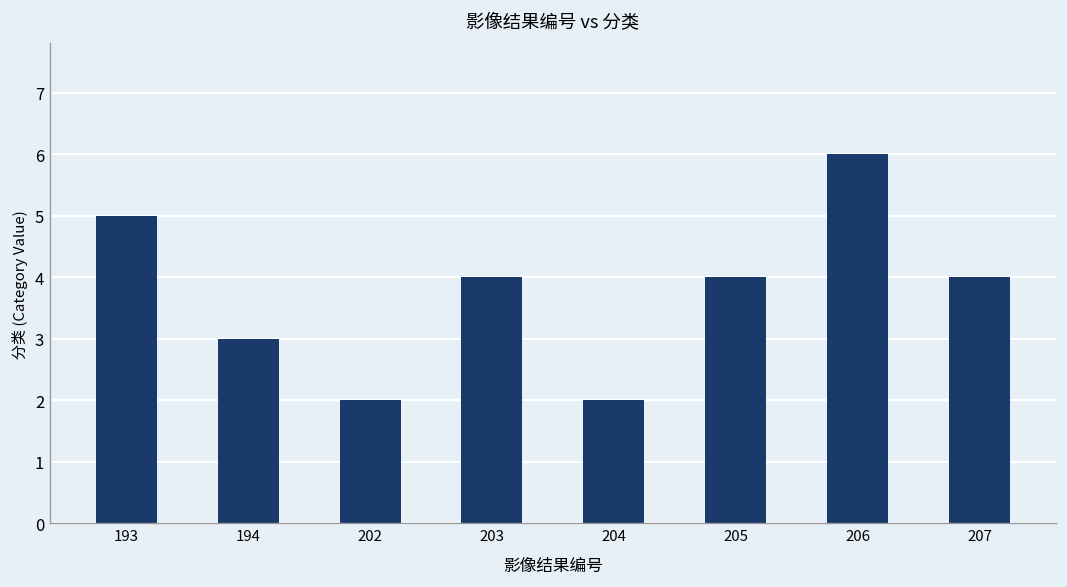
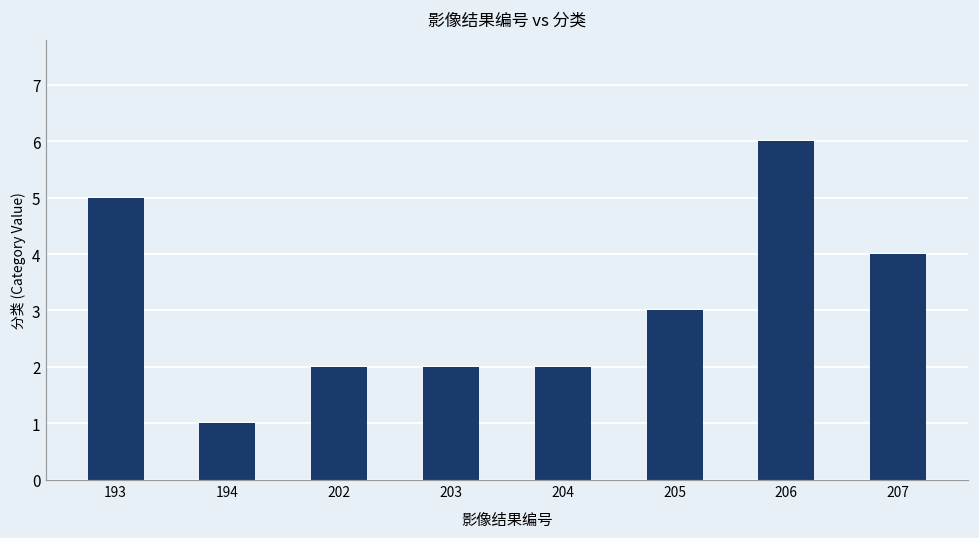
194: 3 -> 1
203: 4 -> 2
205: 4 -> 3
